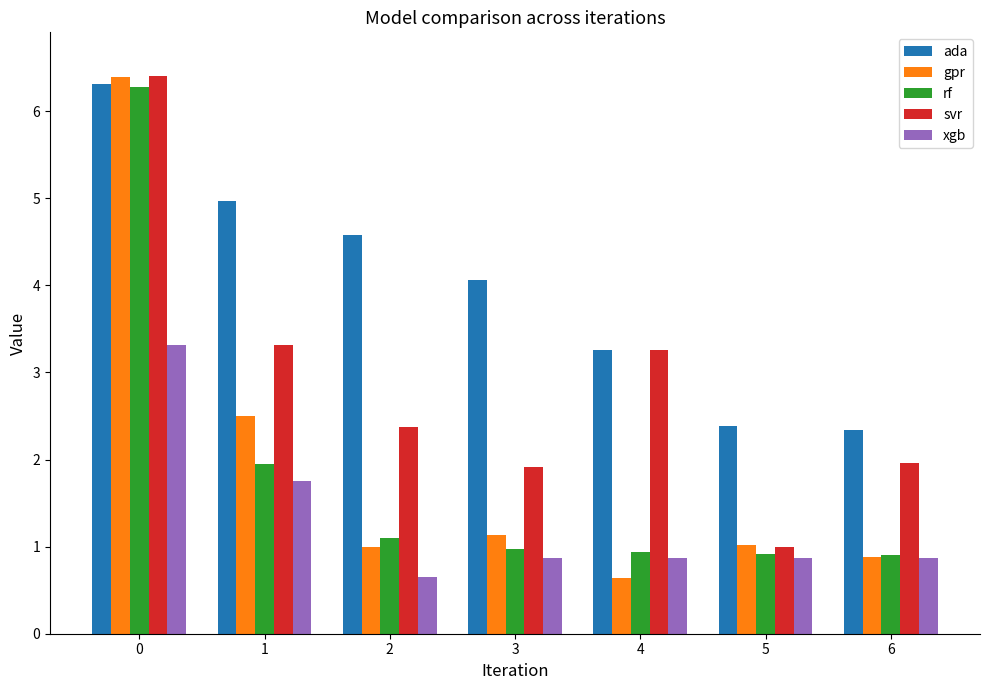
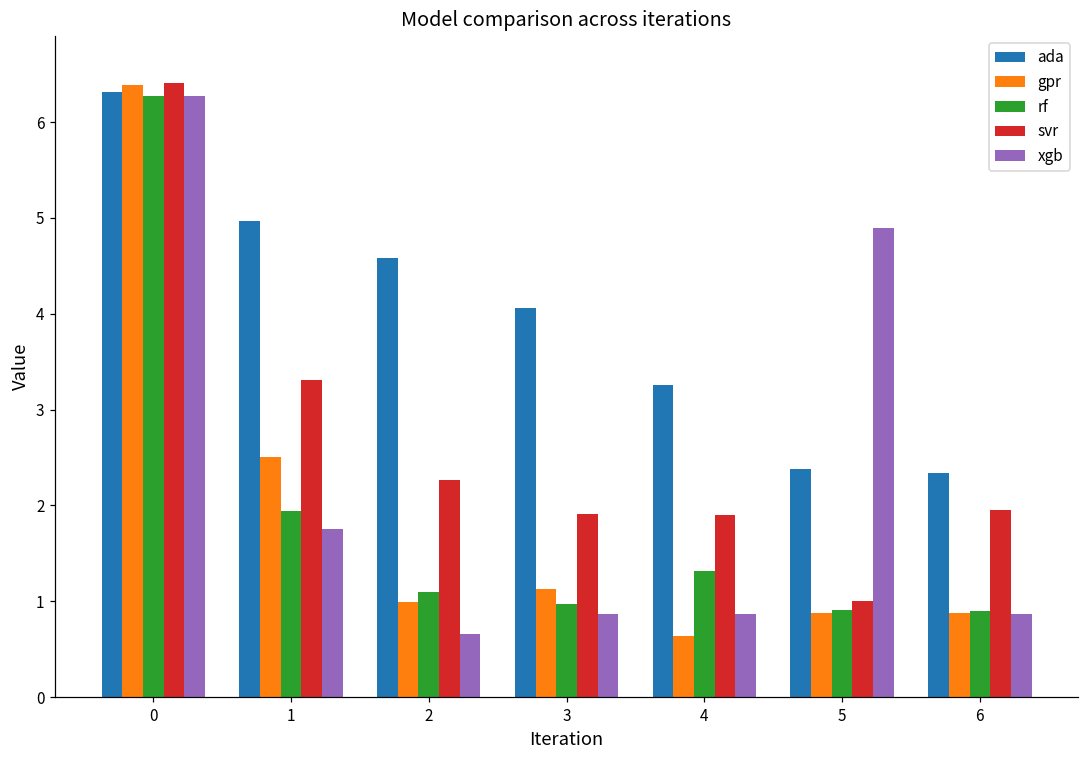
xgb, 0: 3.3 -> 6.3
svr, 2: 2.4 -> 2.3
rf, 4: 0.9 -> 1.3
svr, 4: 3.3 -> 1.9
gpr, 5: 1.0 -> 0.9
xgb, 5: 0.9 -> 4.9
